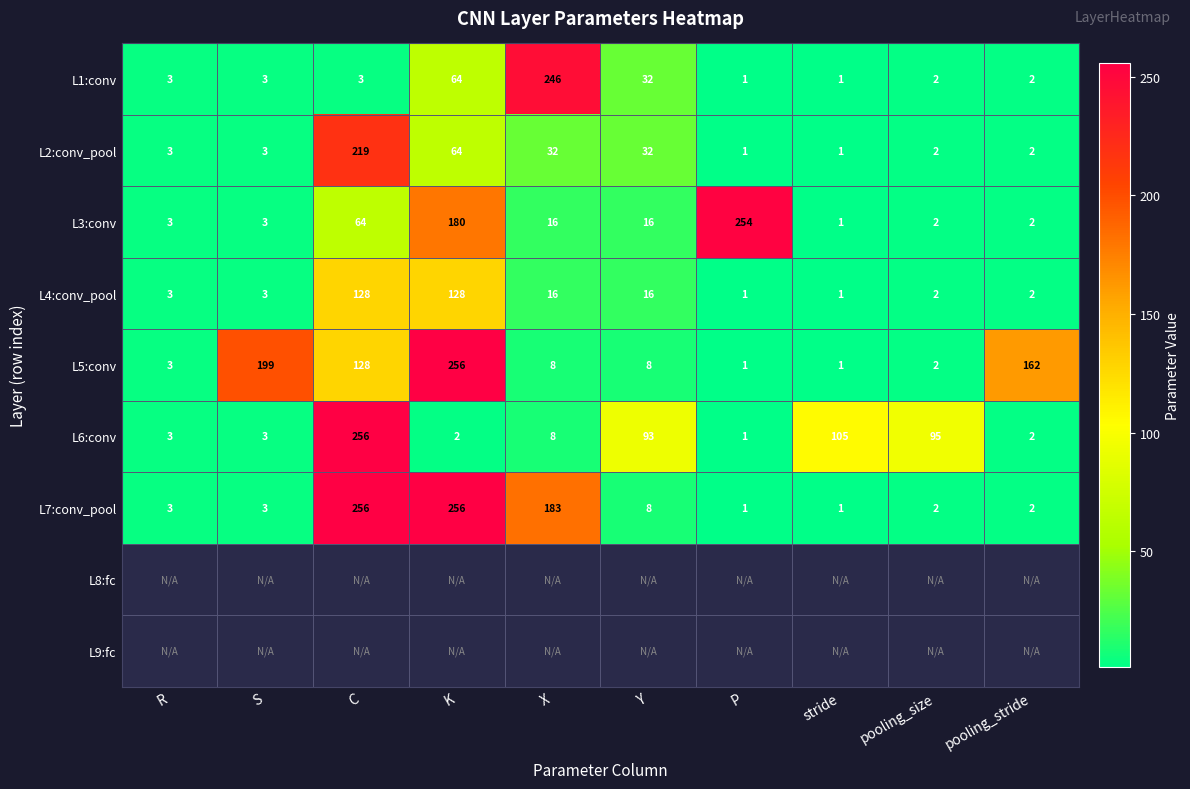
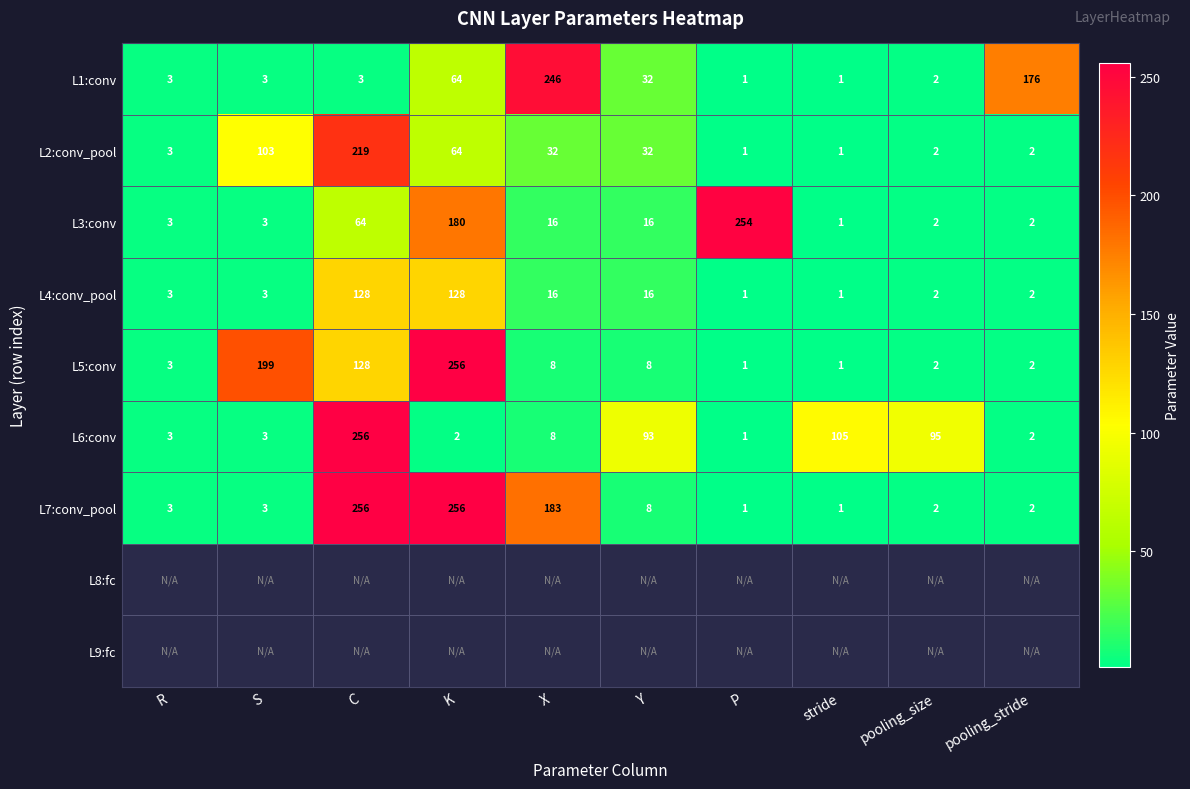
L1:conv, pooling_stride: 2 -> 176
L2:conv_pool, S: 3 -> 103
L5:conv, pooling_stride: 162 -> 2
